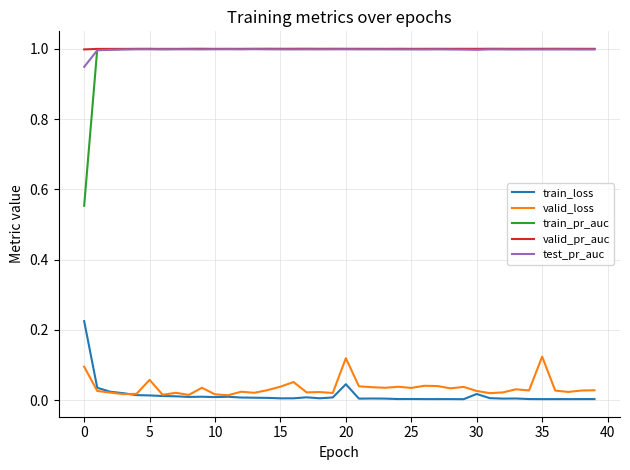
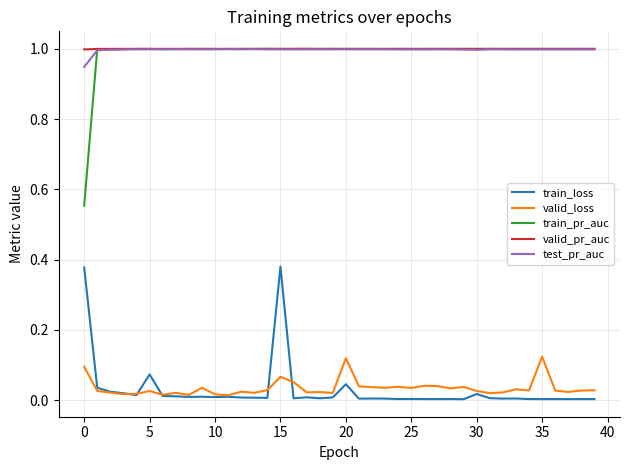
train_loss, 0: 0.22 -> 0.38
train_loss, 5: 0.01 -> 0.07
valid_loss, 5: 0.06 -> 0.03
train_loss, 15: 0.00 -> 0.38
valid_loss, 15: 0.04 -> 0.07
